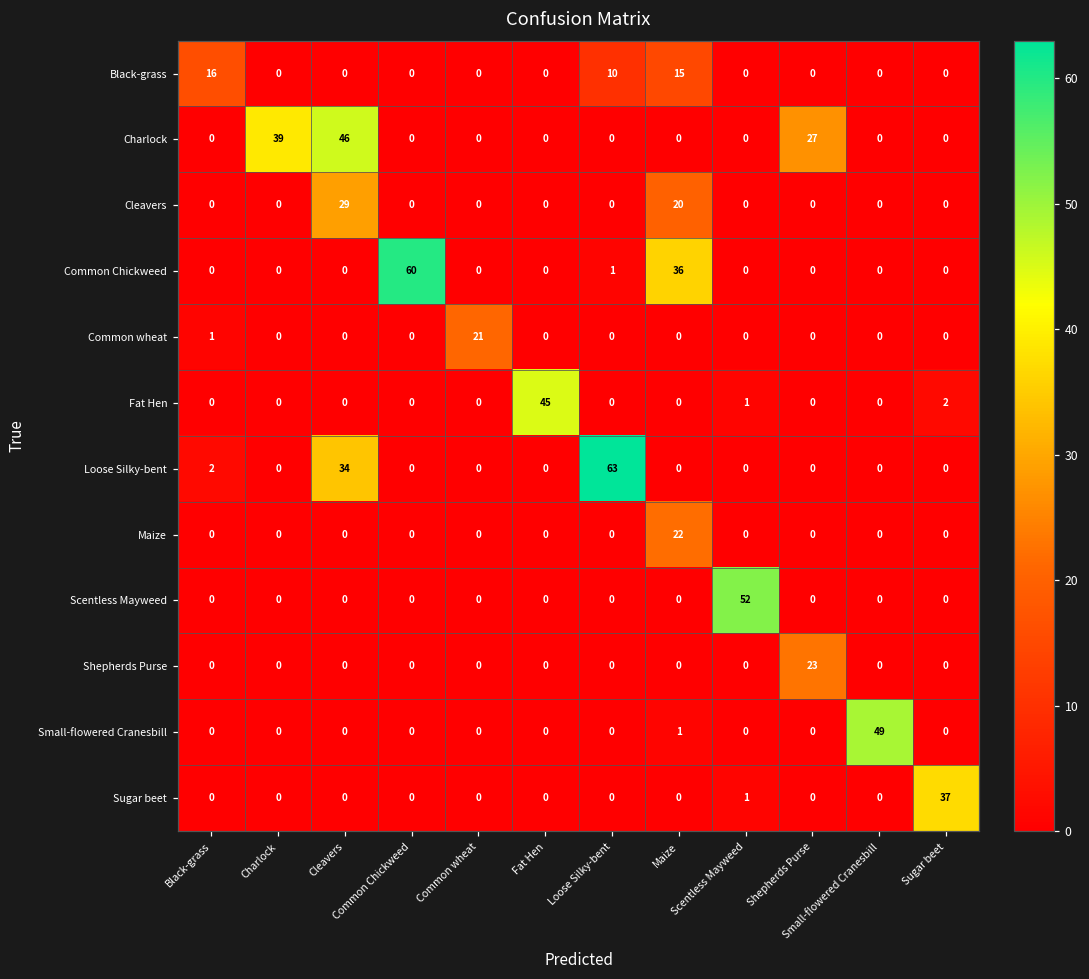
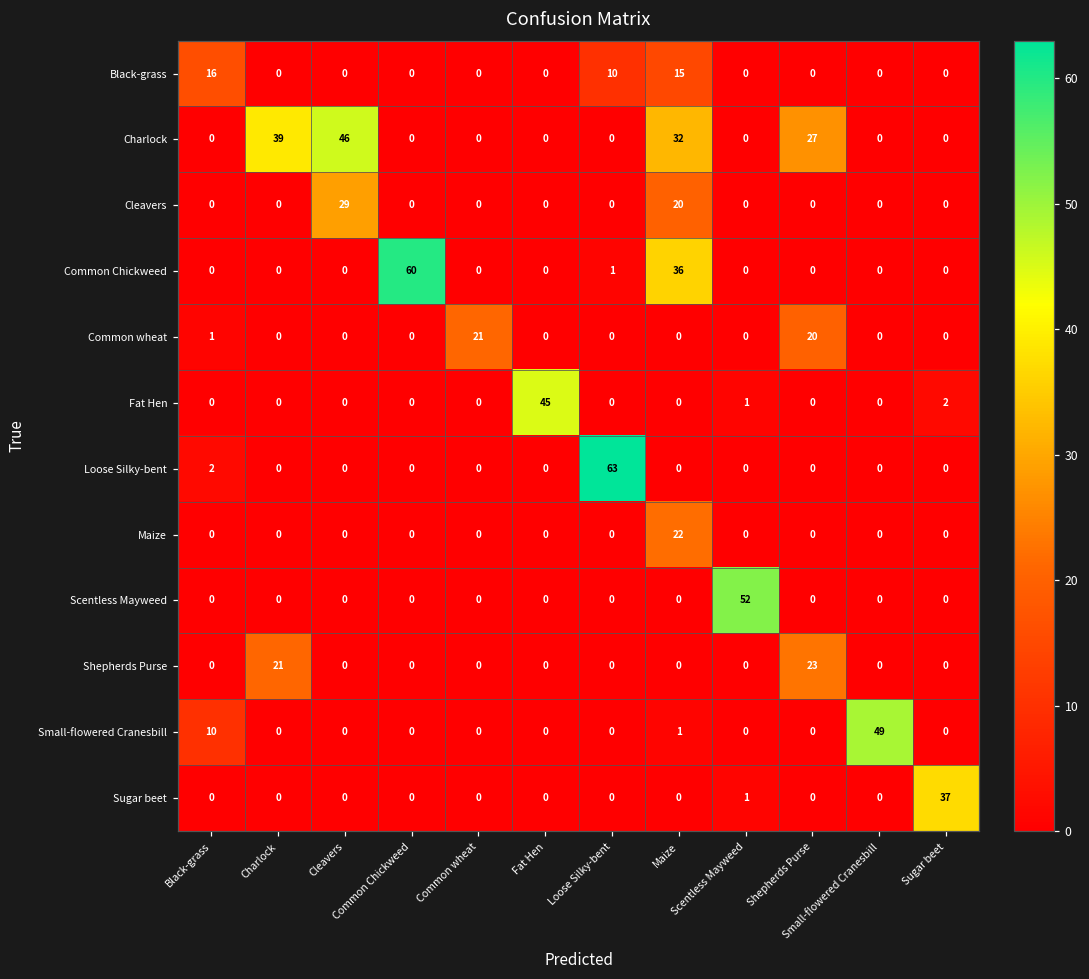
Charlock, Maize: 0 -> 32
Common wheat, Shepherds Purse: 0 -> 20
Loose Silky-bent, Cleavers: 34 -> 0
Shepherds Purse, Charlock: 0 -> 21
Small-flowered Cranesbill, Black-grass: 0 -> 10
